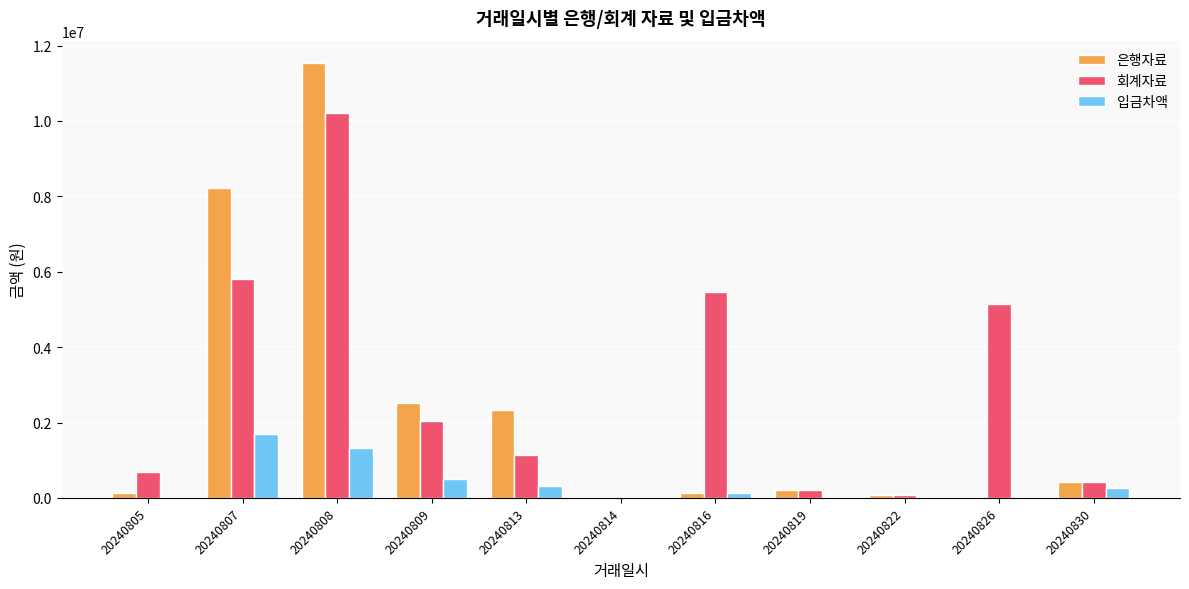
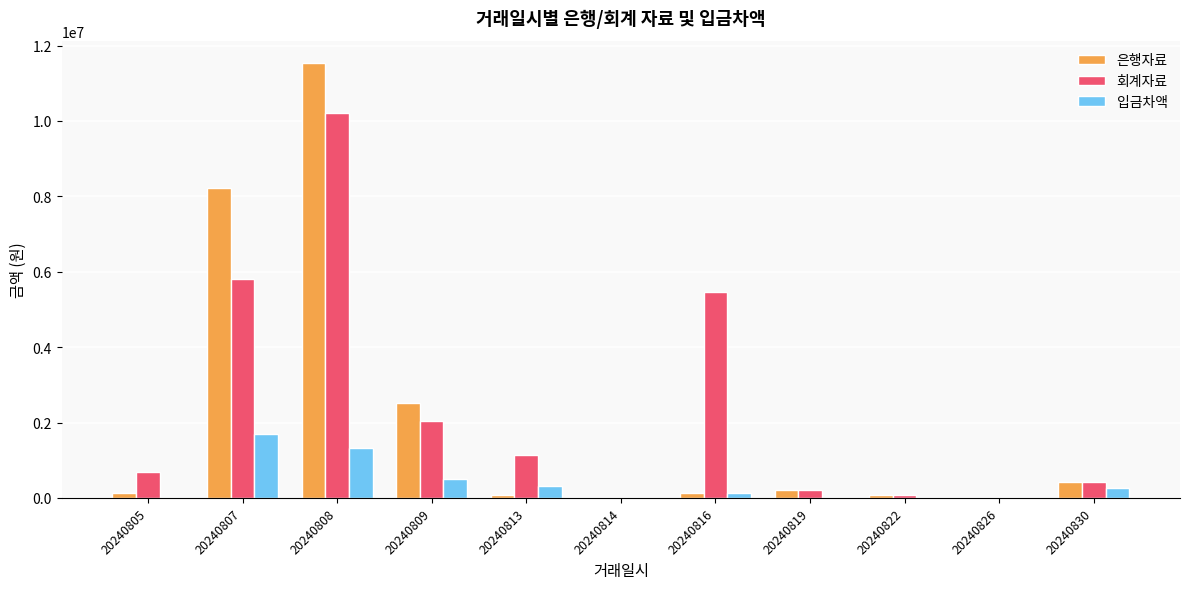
은행자료, 20240813: 2300000 -> 100000
회계자료, 20240826: 5100000 -> 0
